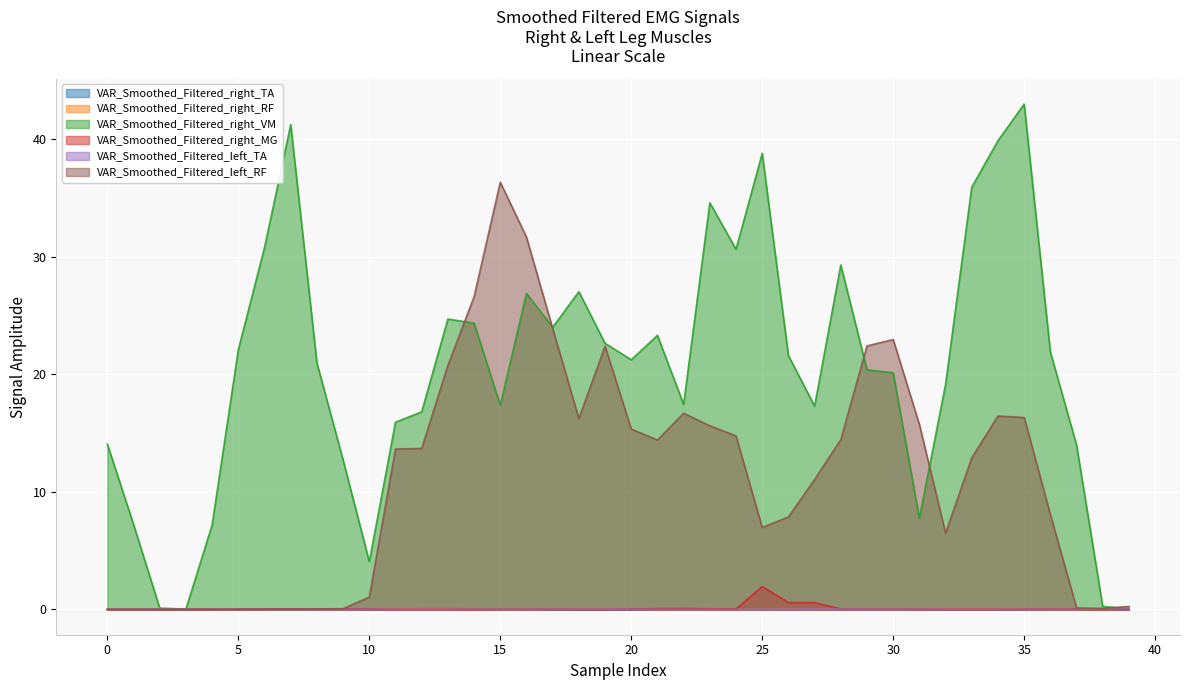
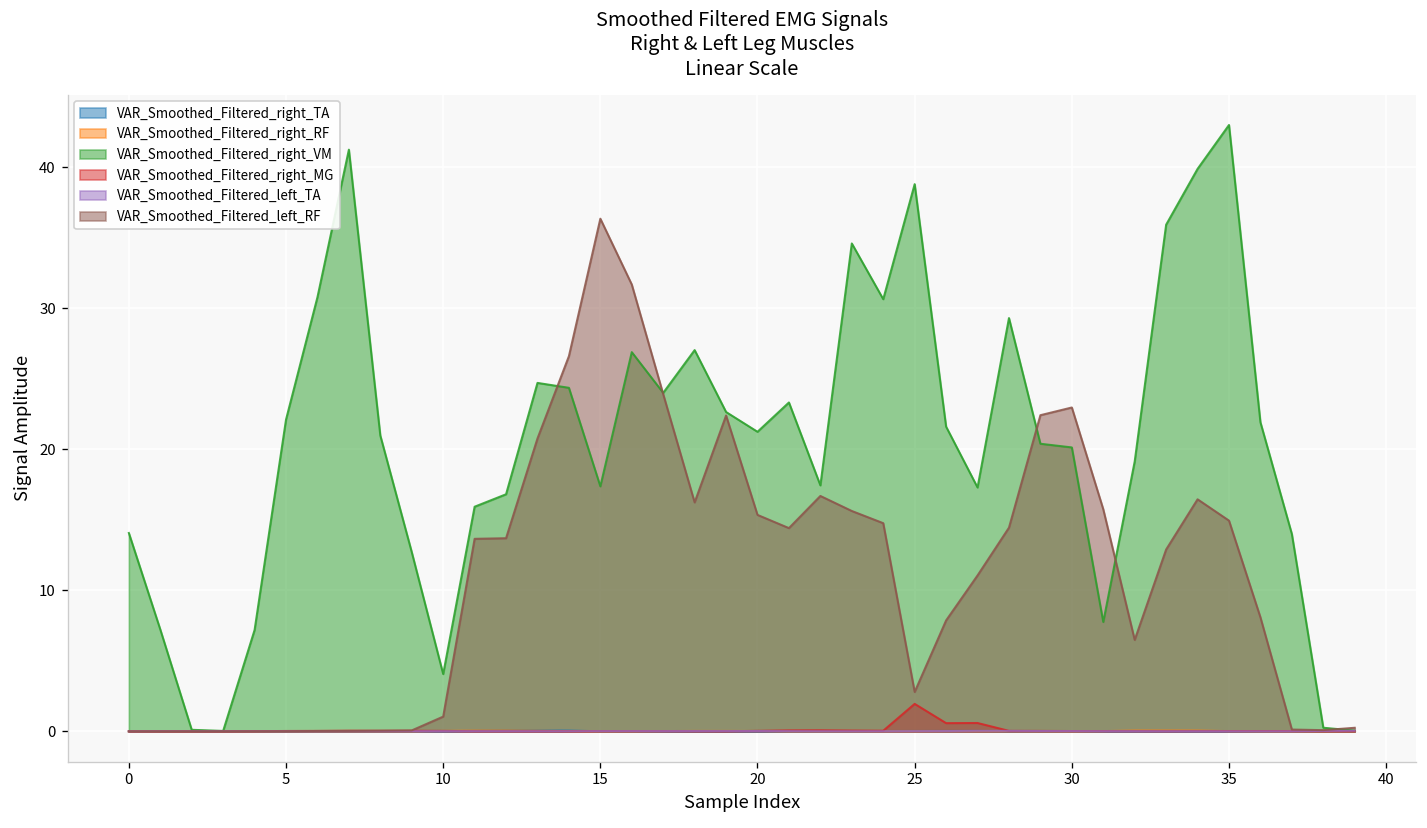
VAR_Smoothed_Filtered_left_RF, 25: 7.0 -> 2.8
VAR_Smoothed_Filtered_left_RF, 35: 16.3 -> 14.9
